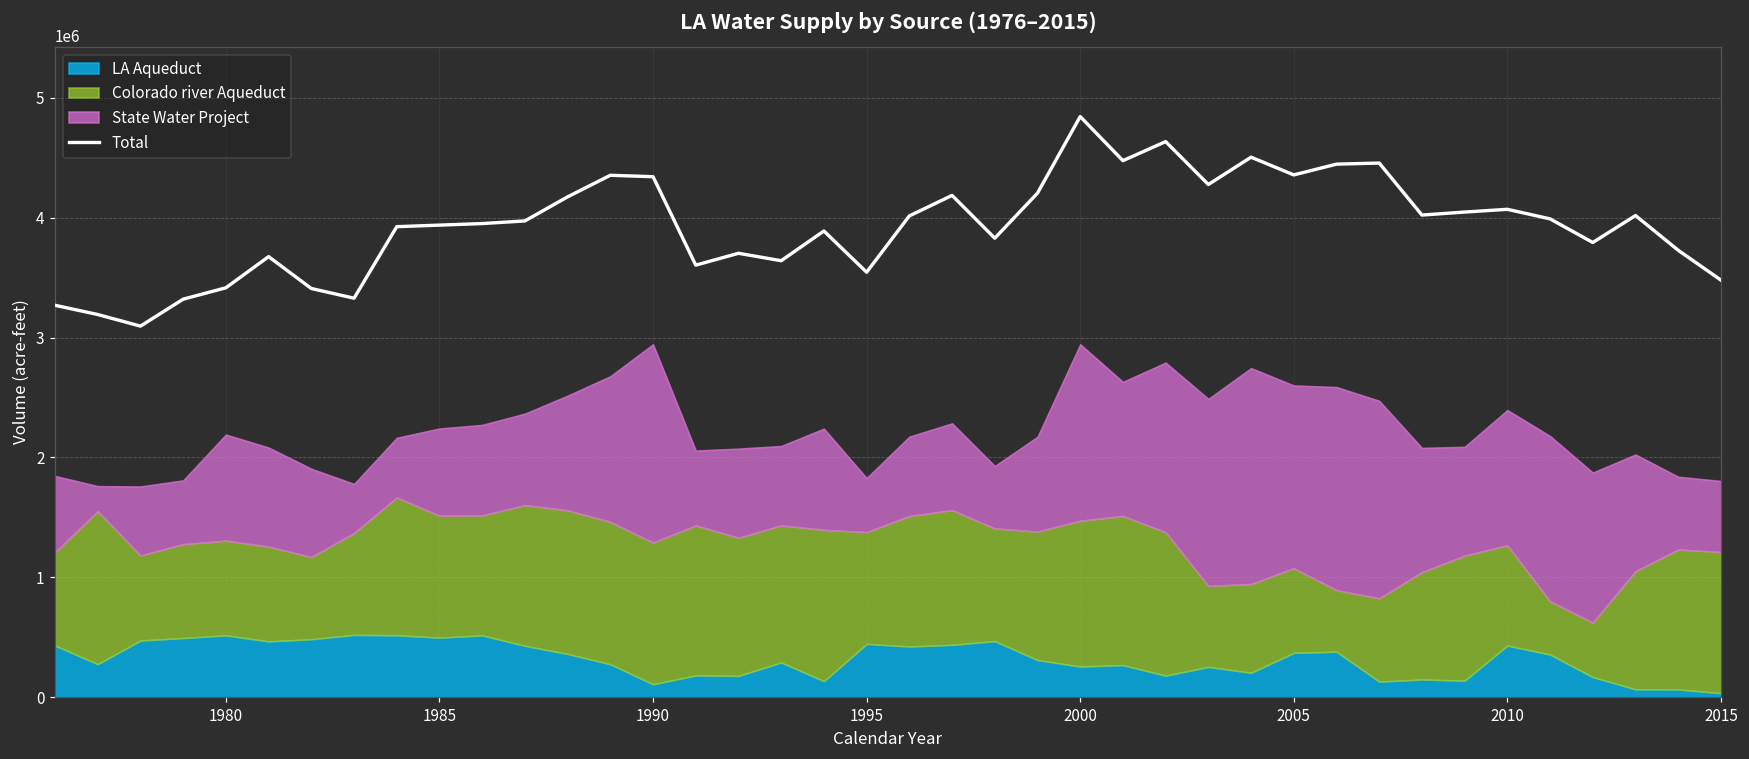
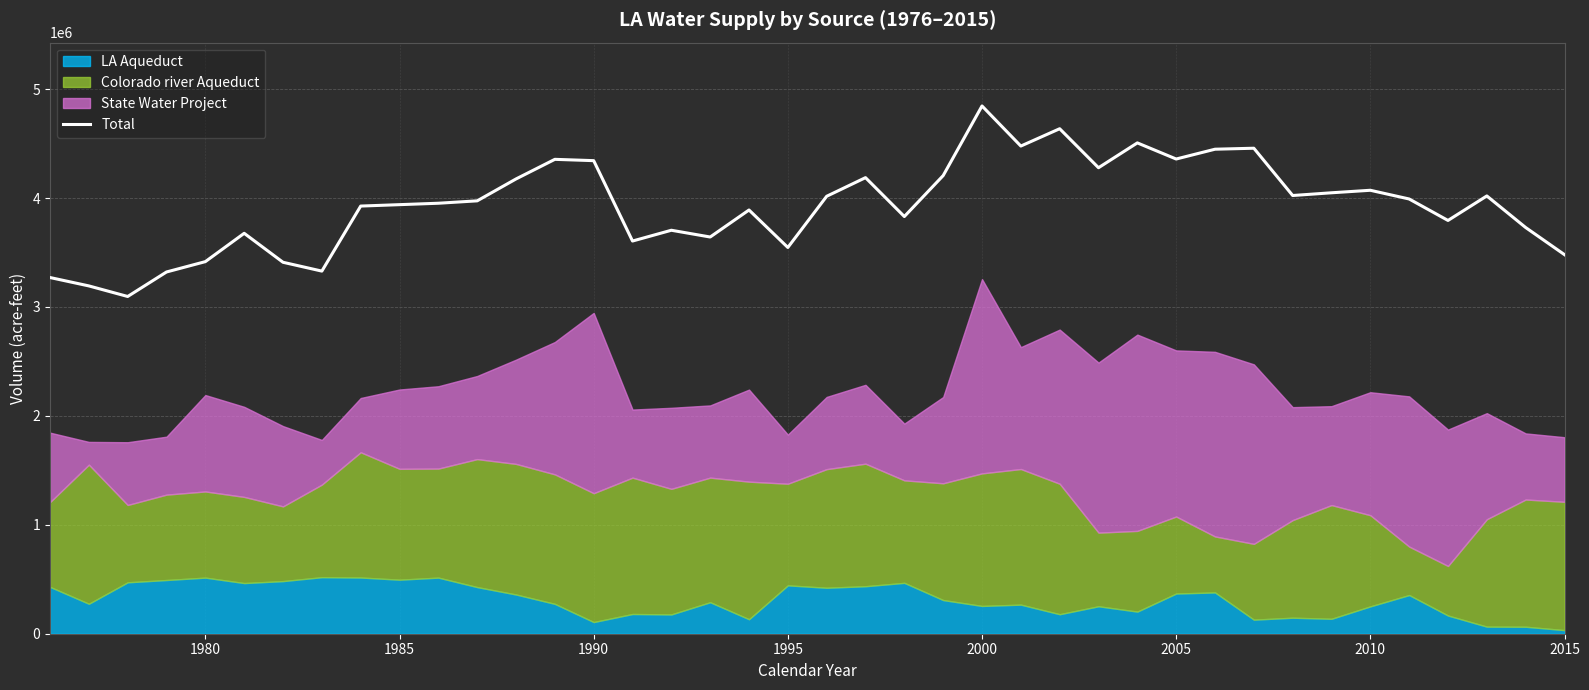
State Water Project, 2000: 1470000 -> 1780000
LA Aqueduct, 2010: 430000 -> 250000
